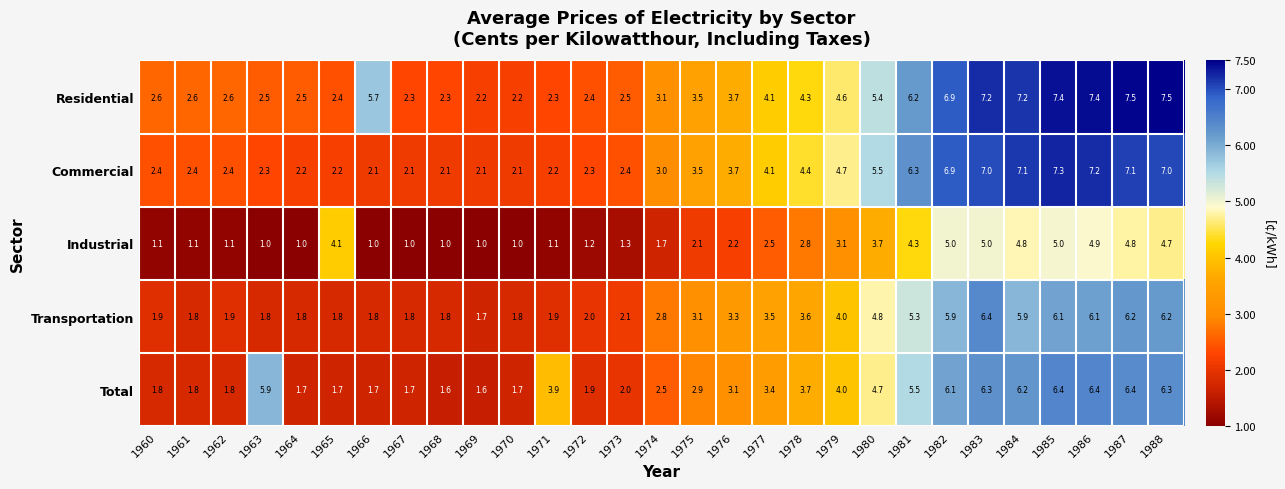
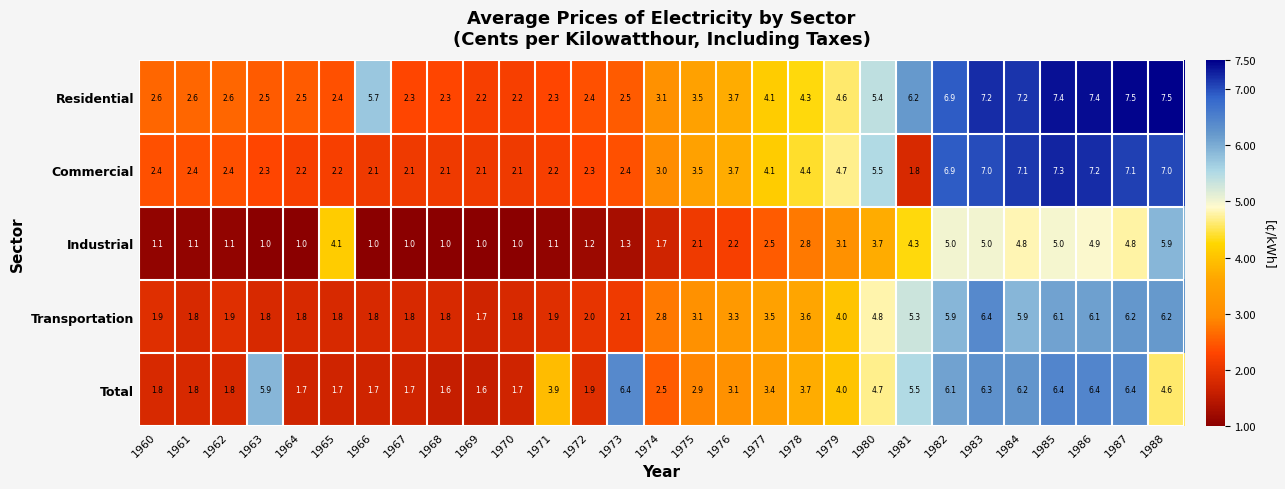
Commercial, 1981: 6.3 -> 1.8
Industrial, 1988: 4.7 -> 5.9
Total, 1973: 2.0 -> 6.4
Total, 1988: 6.3 -> 4.6
